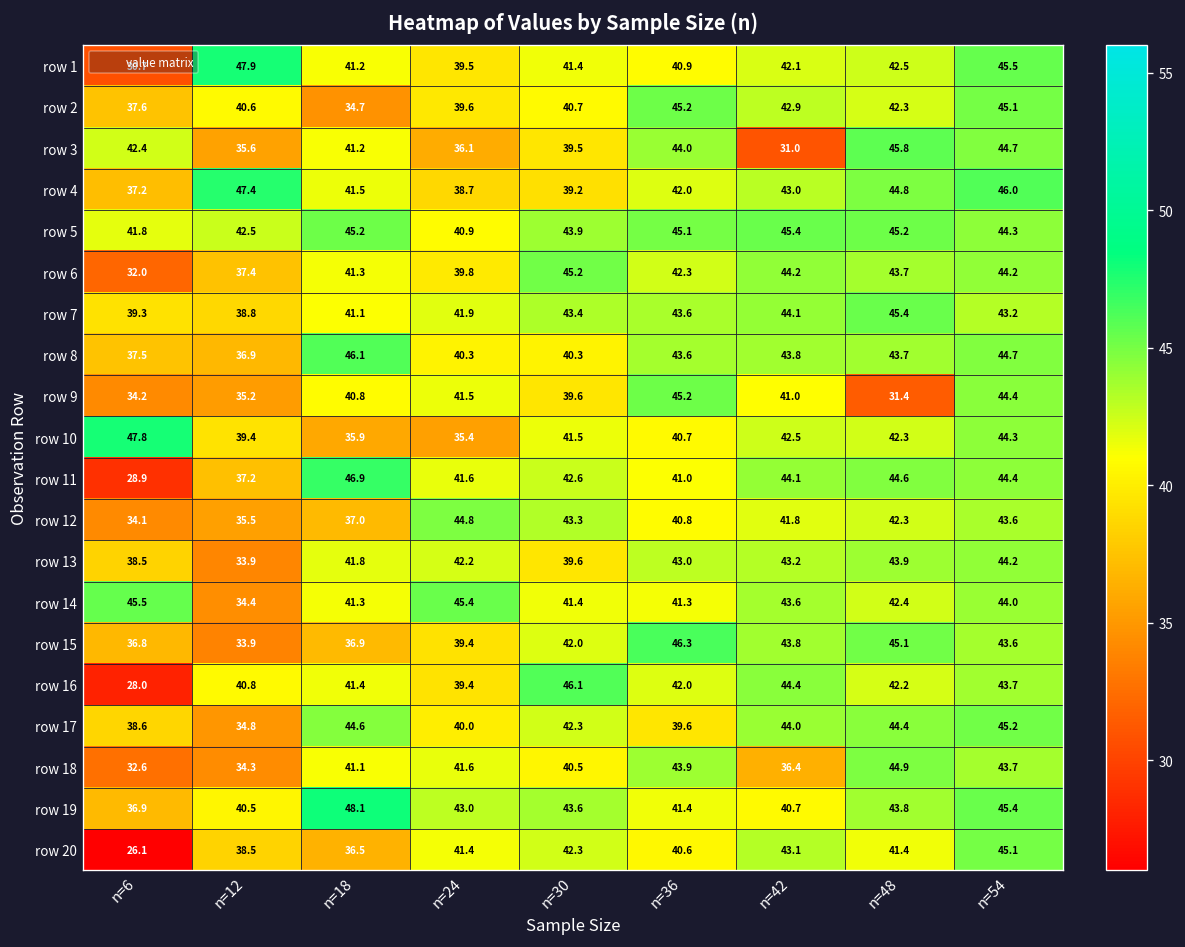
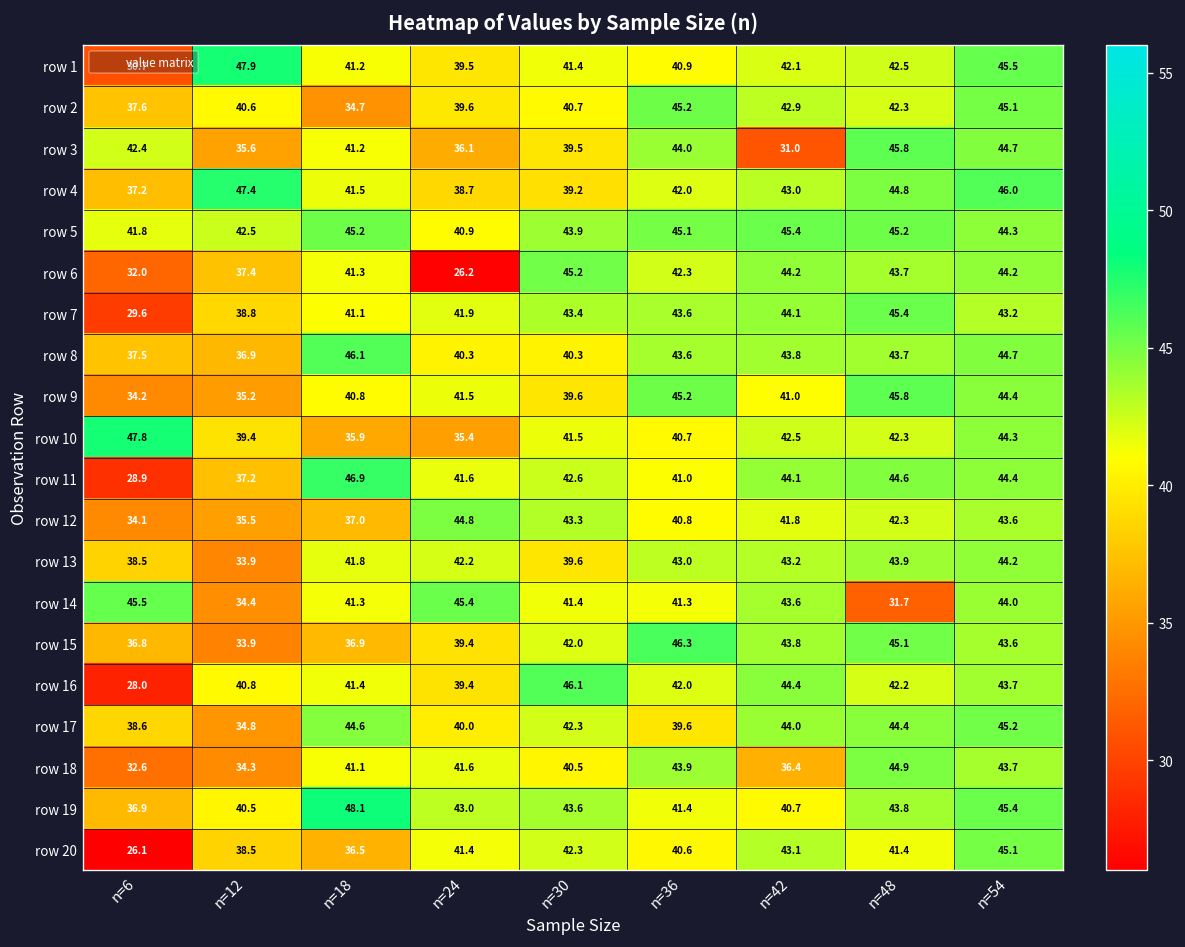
row 6, n=24: 39.8 -> 26.2
row 7, n=6: 39.3 -> 29.6
row 9, n=48: 31.4 -> 45.8
row 14, n=48: 42.4 -> 31.7
